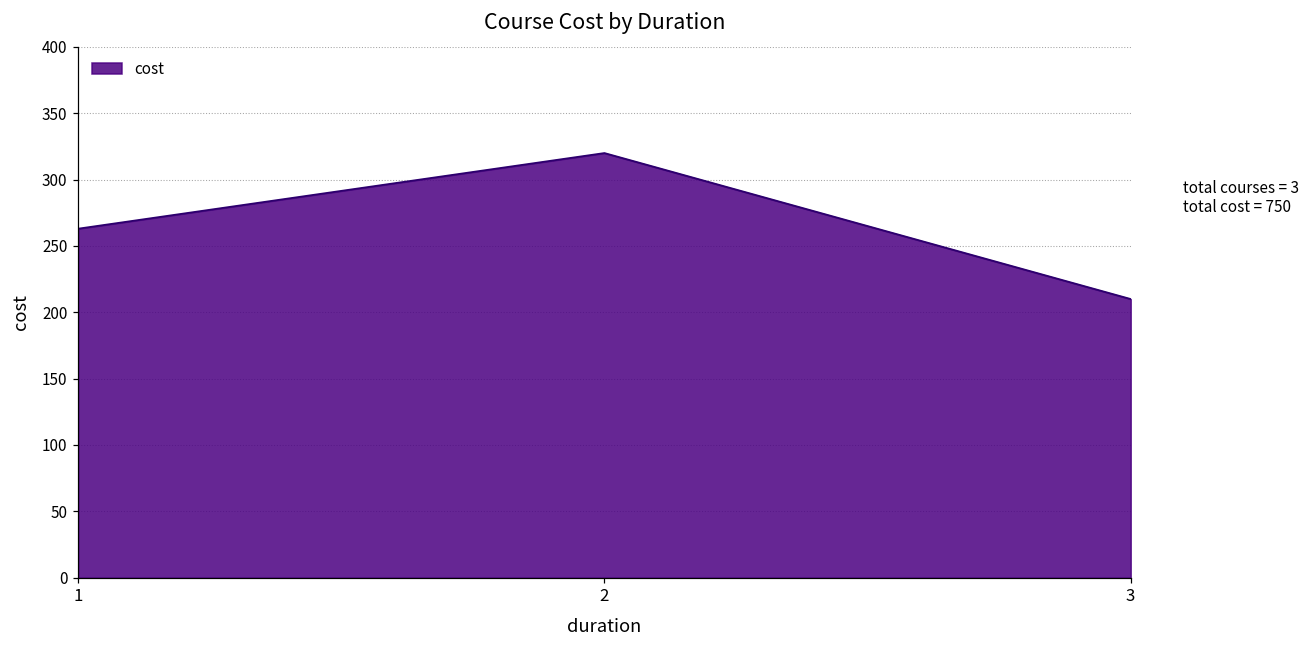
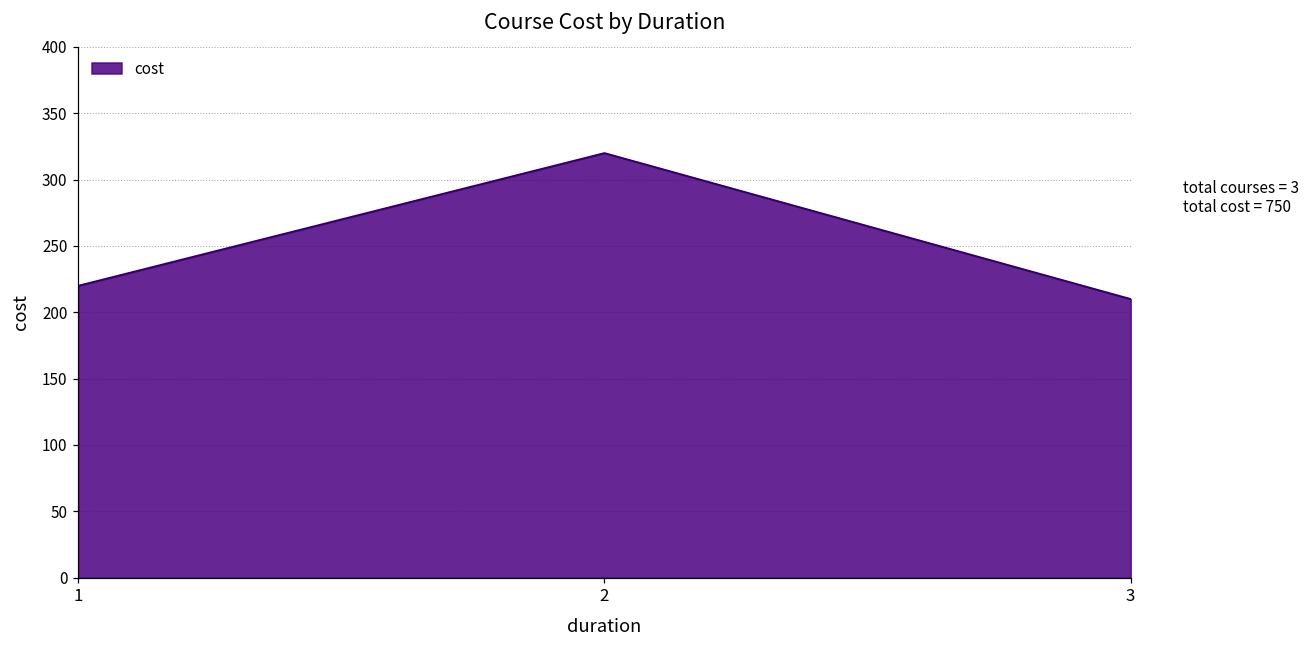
1: 263 -> 220
